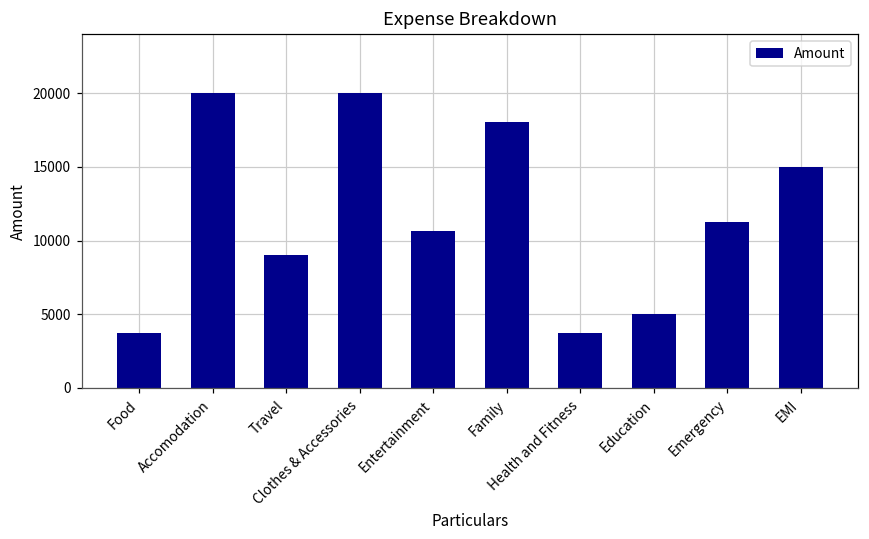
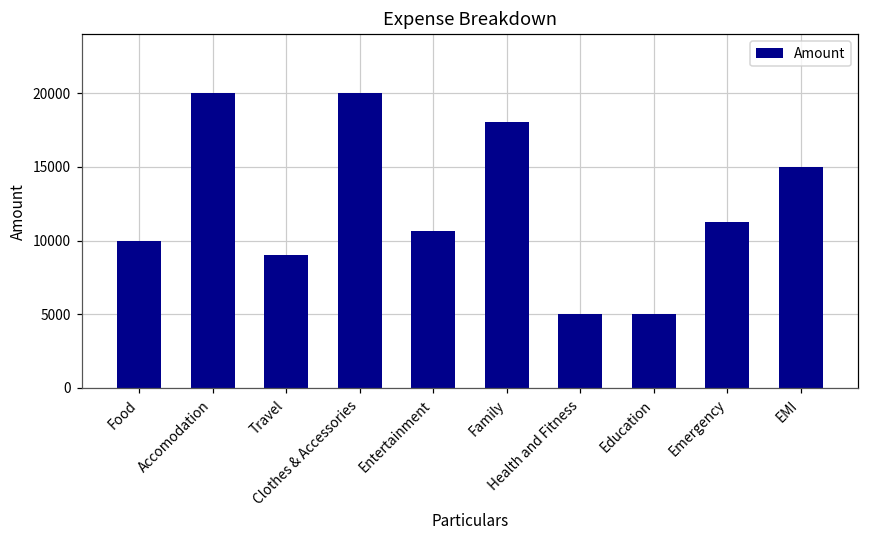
Food: 3700 -> 10000
Health and Fitness: 3800 -> 5000
